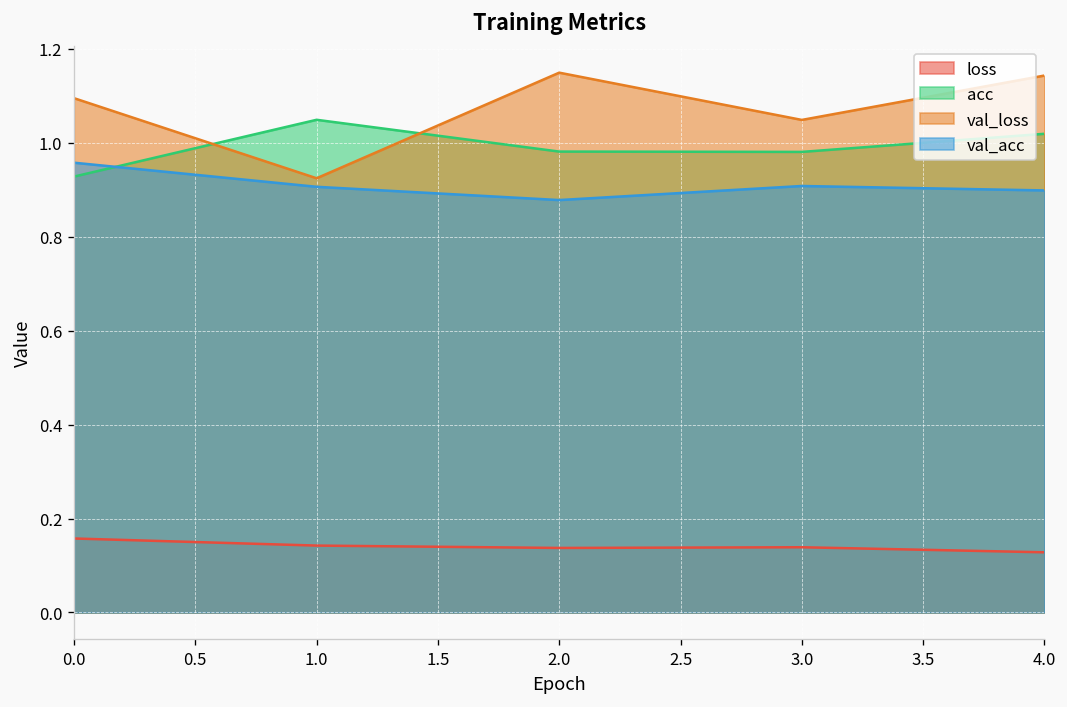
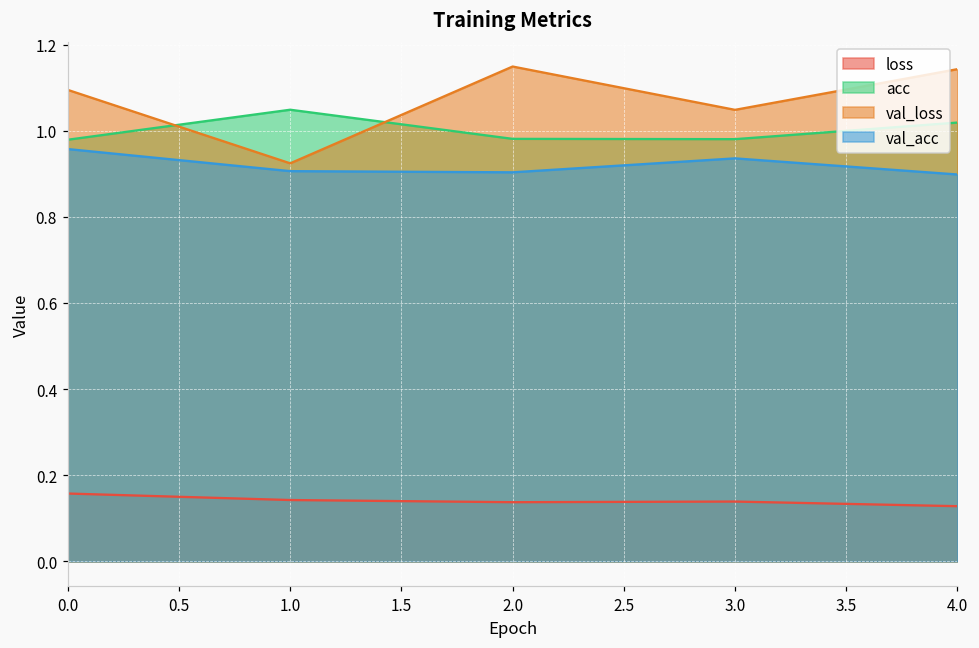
acc, 0.0: 0.93 -> 0.98
val_acc, 2.0: 0.88 -> 0.90
val_acc, 3.0: 0.91 -> 0.94
